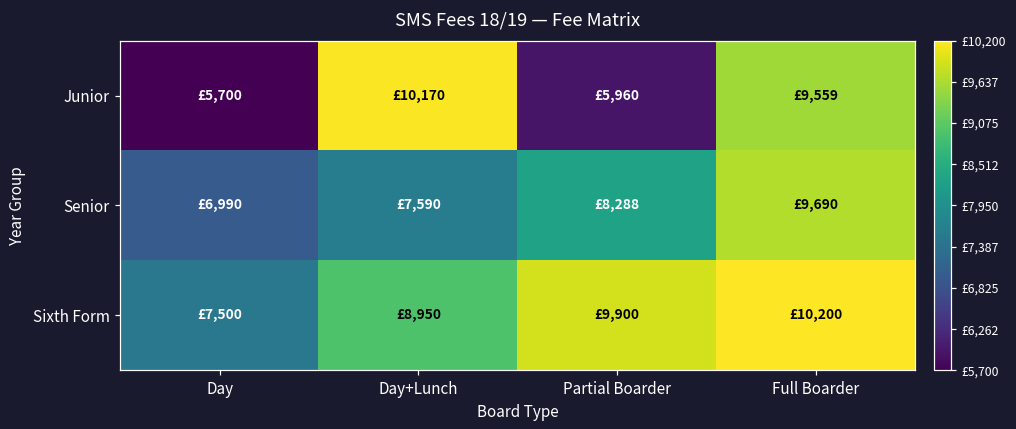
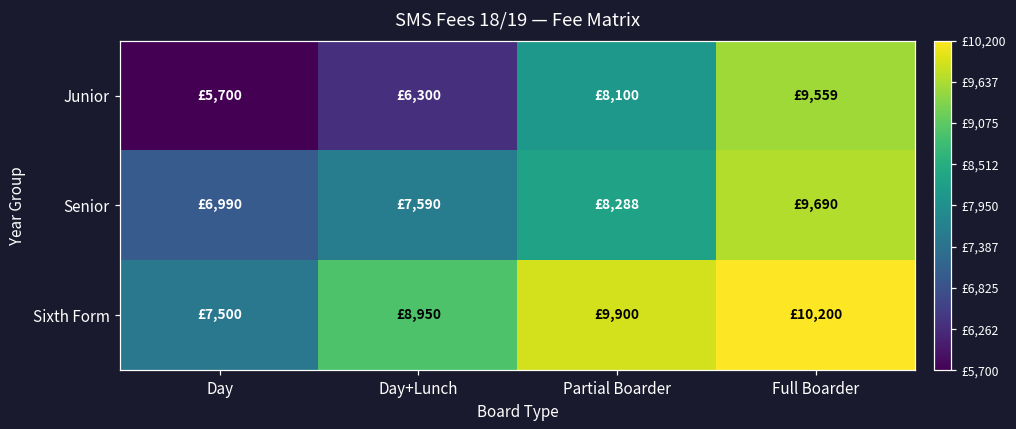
Junior, Day+Lunch: £10,170 -> £6,300
Junior, Partial Boarder: £5,960 -> £8,100
